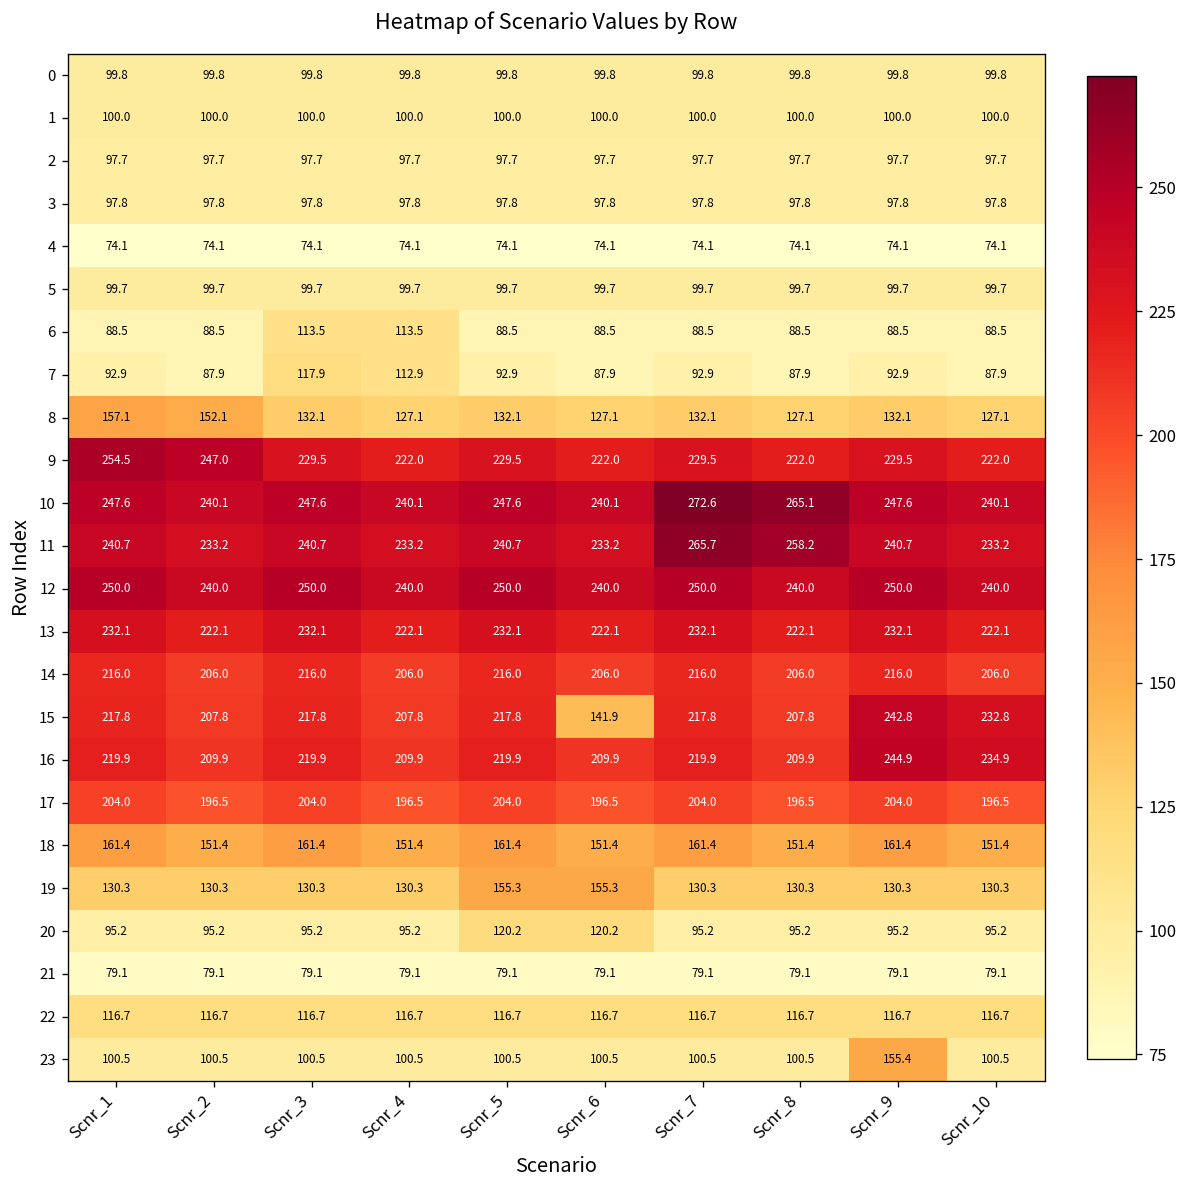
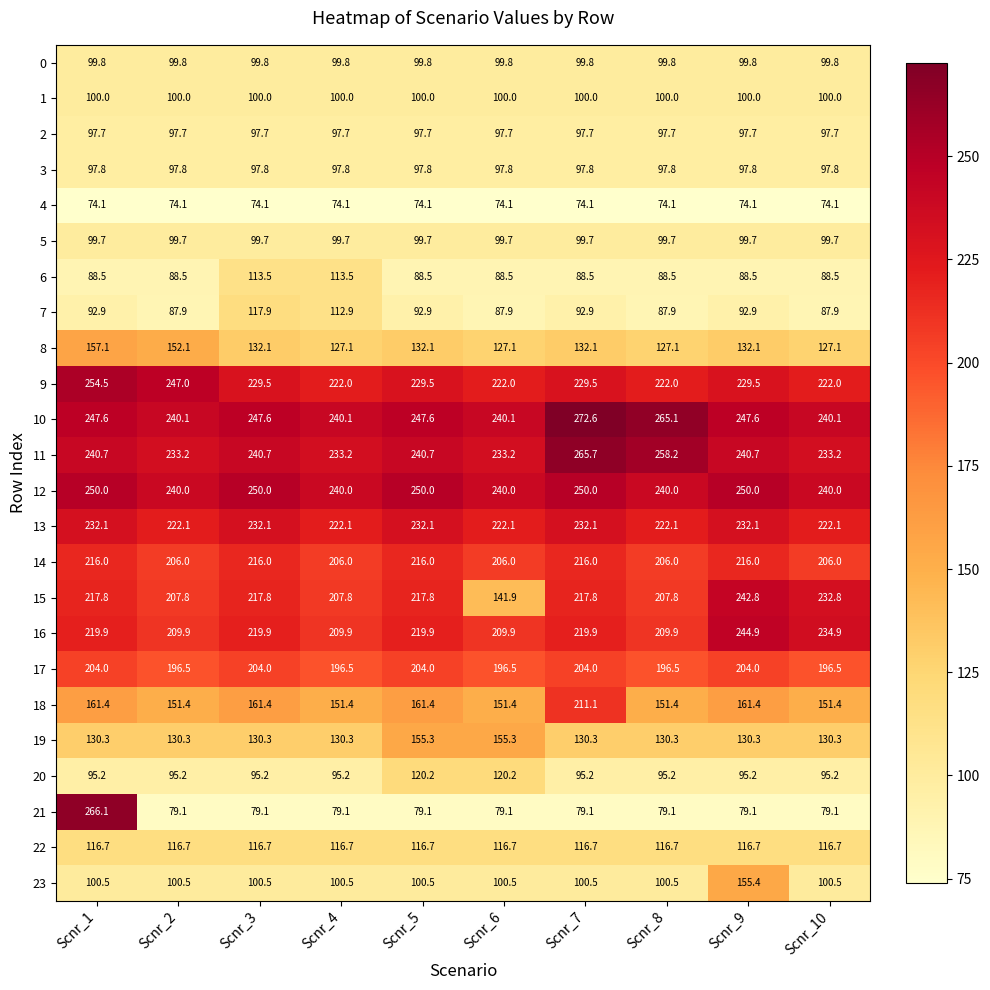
18, Scnr_7: 161.4 -> 211.1
21, Scnr_1: 79.1 -> 266.1
